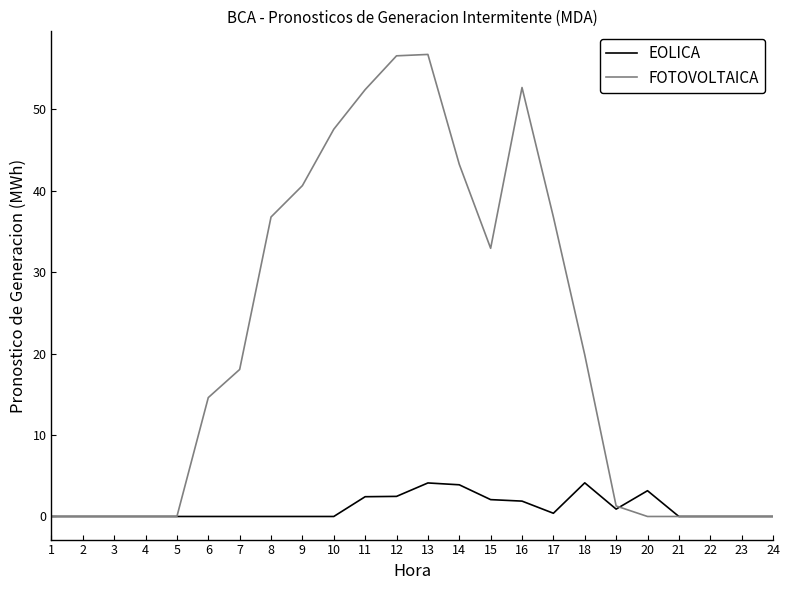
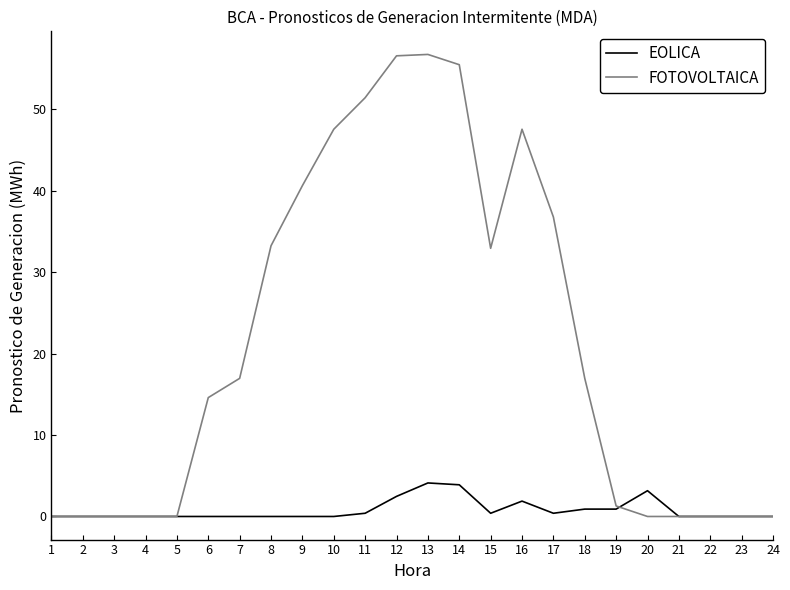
FOTOVOLTAICA, 7: 18 -> 17
FOTOVOLTAICA, 8: 37 -> 33
EOLICA, 11: 2 -> 0
FOTOVOLTAICA, 11: 52 -> 51
FOTOVOLTAICA, 14: 43 -> 55
EOLICA, 15: 2 -> 0
FOTOVOLTAICA, 16: 53 -> 48
EOLICA, 18: 4 -> 1
FOTOVOLTAICA, 18: 20 -> 17
